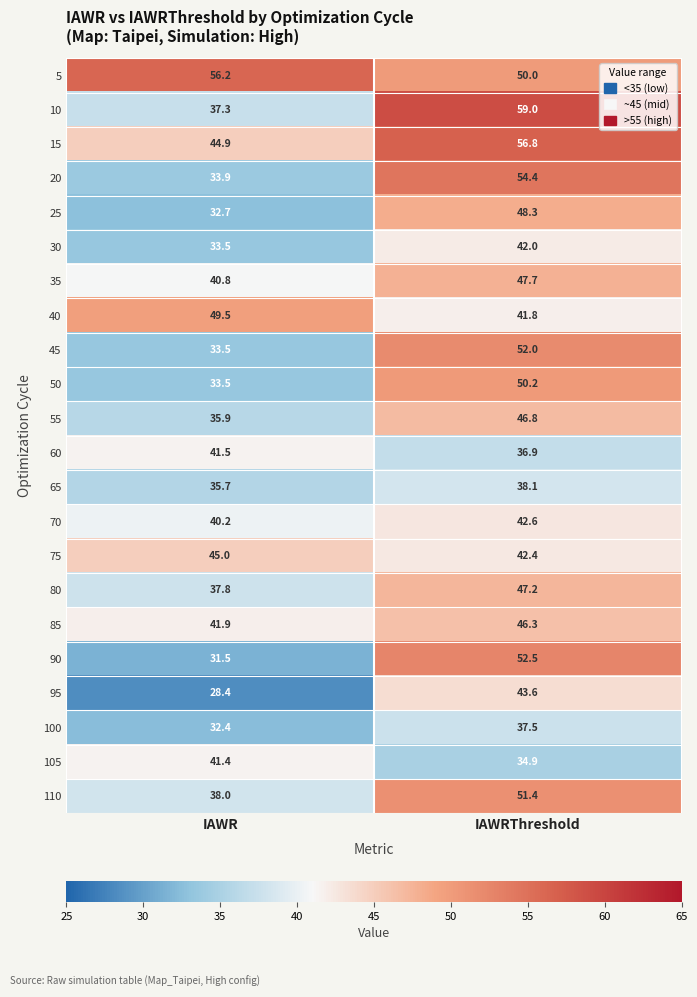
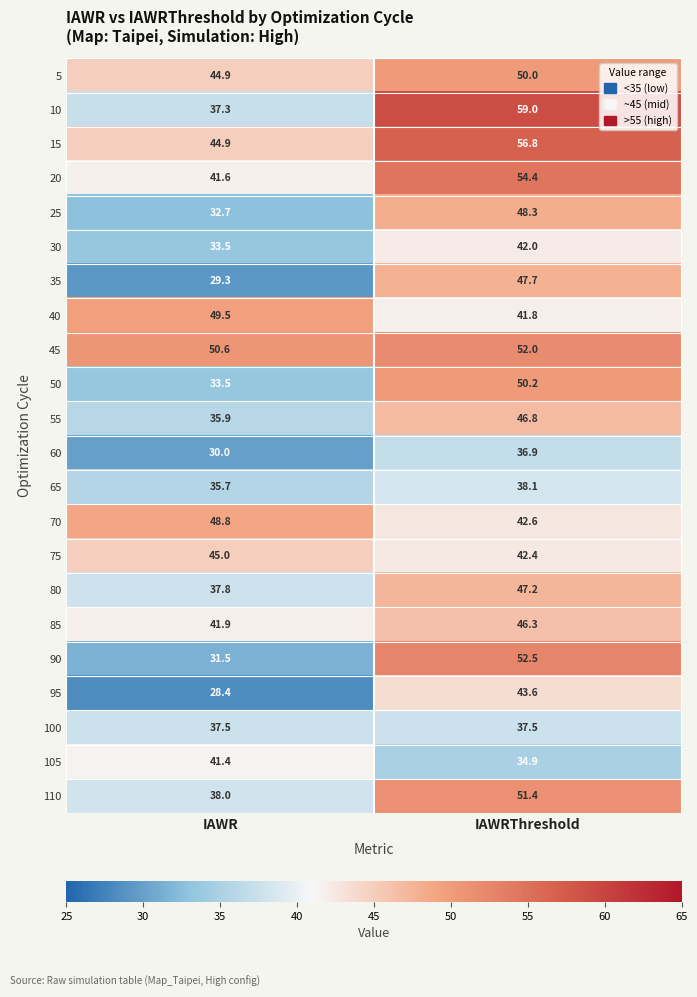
5, IAWR: 56.2 -> 44.9
20, IAWR: 33.9 -> 41.6
35, IAWR: 40.8 -> 29.3
45, IAWR: 33.5 -> 50.6
60, IAWR: 41.5 -> 30.0
70, IAWR: 40.2 -> 48.8
100, IAWR: 32.4 -> 37.5
